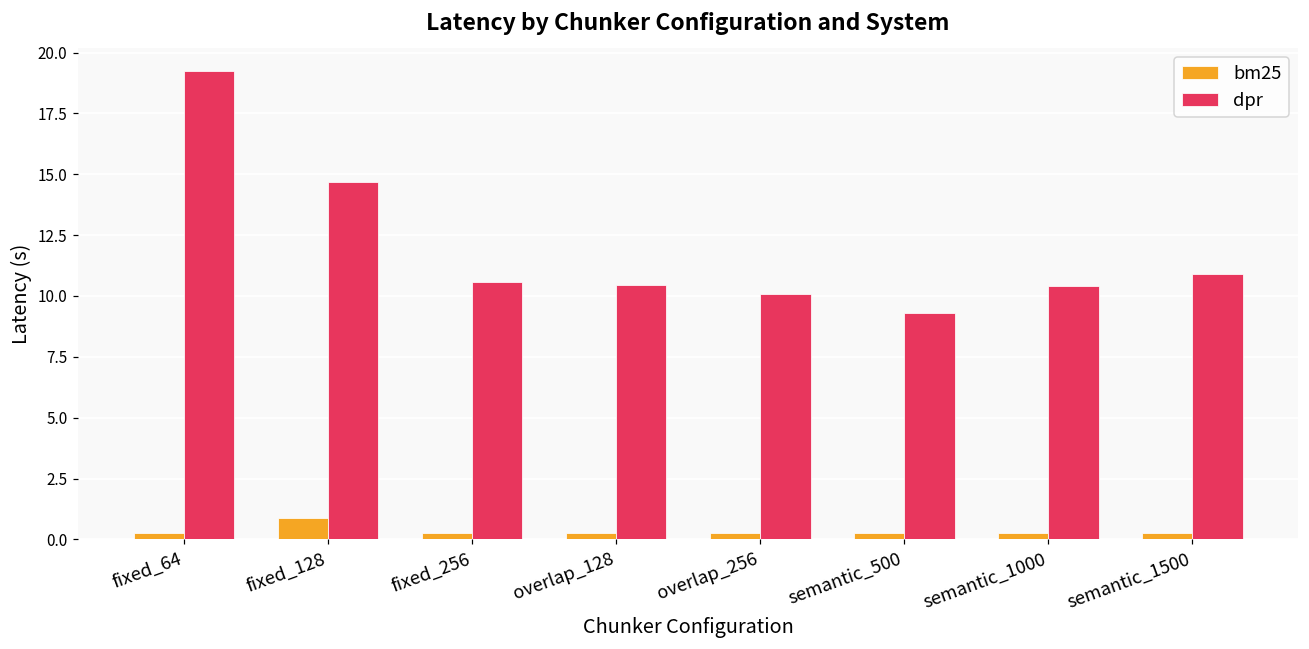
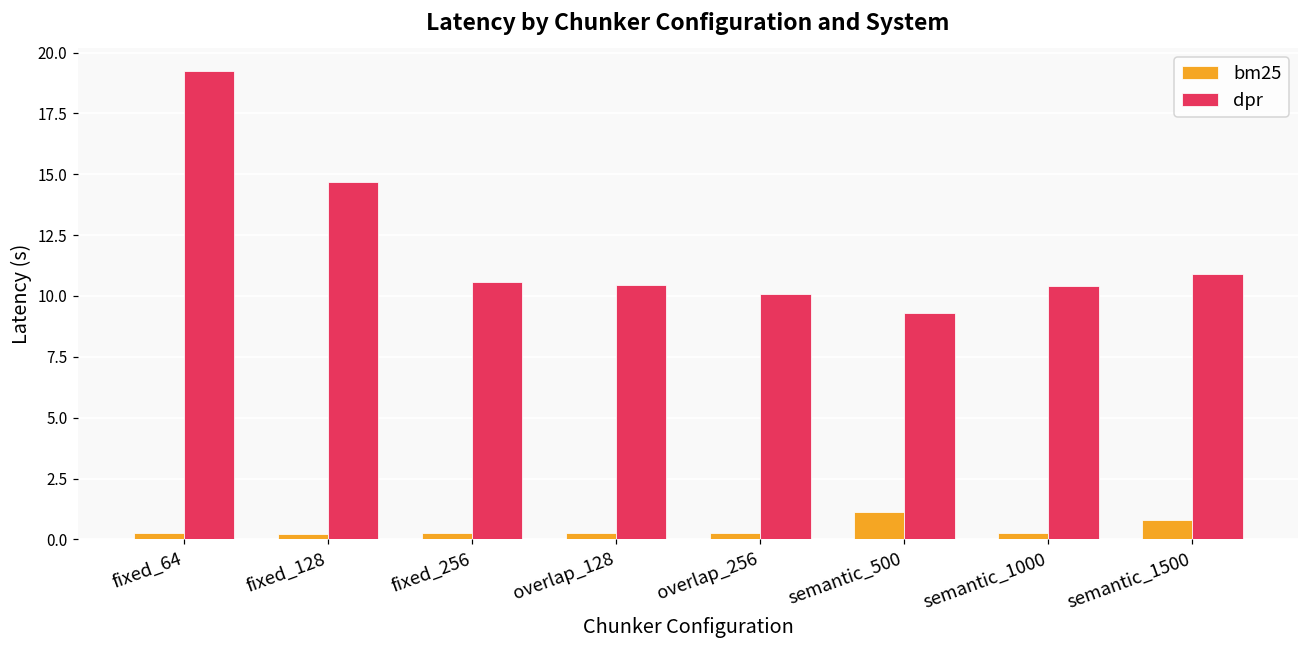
bm25, fixed_128: 0.9 -> 0.2
bm25, semantic_500: 0.3 -> 1.1
bm25, semantic_1500: 0.3 -> 0.8
